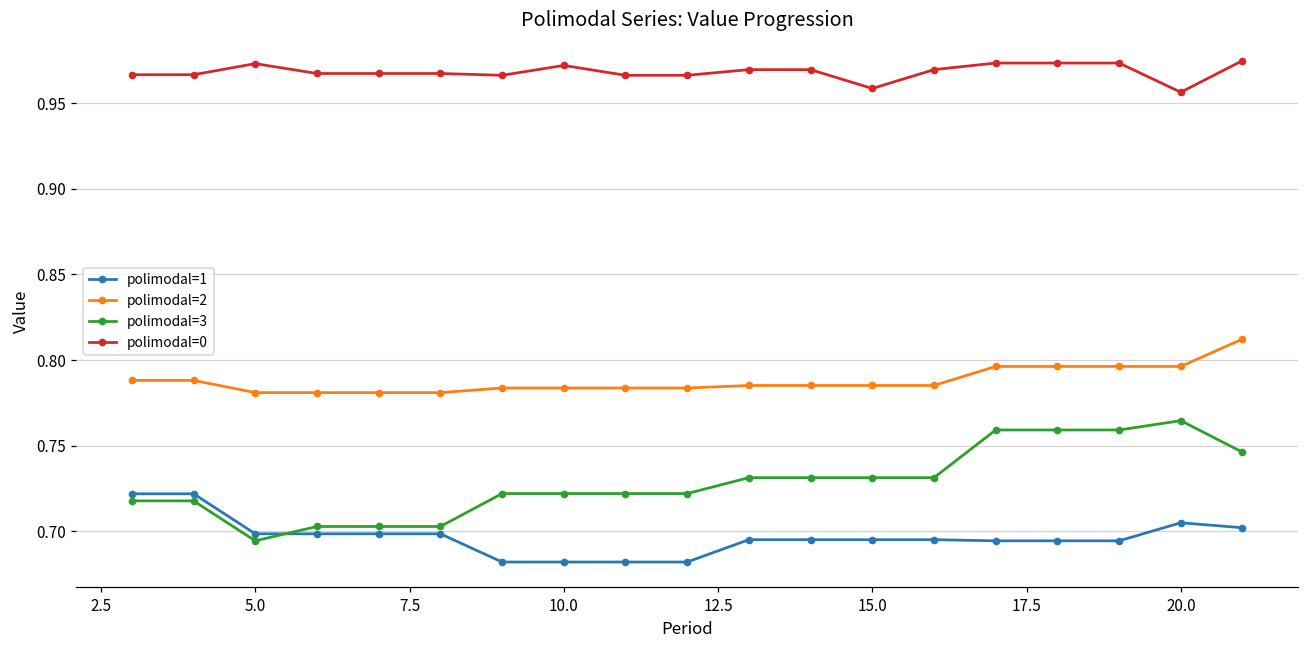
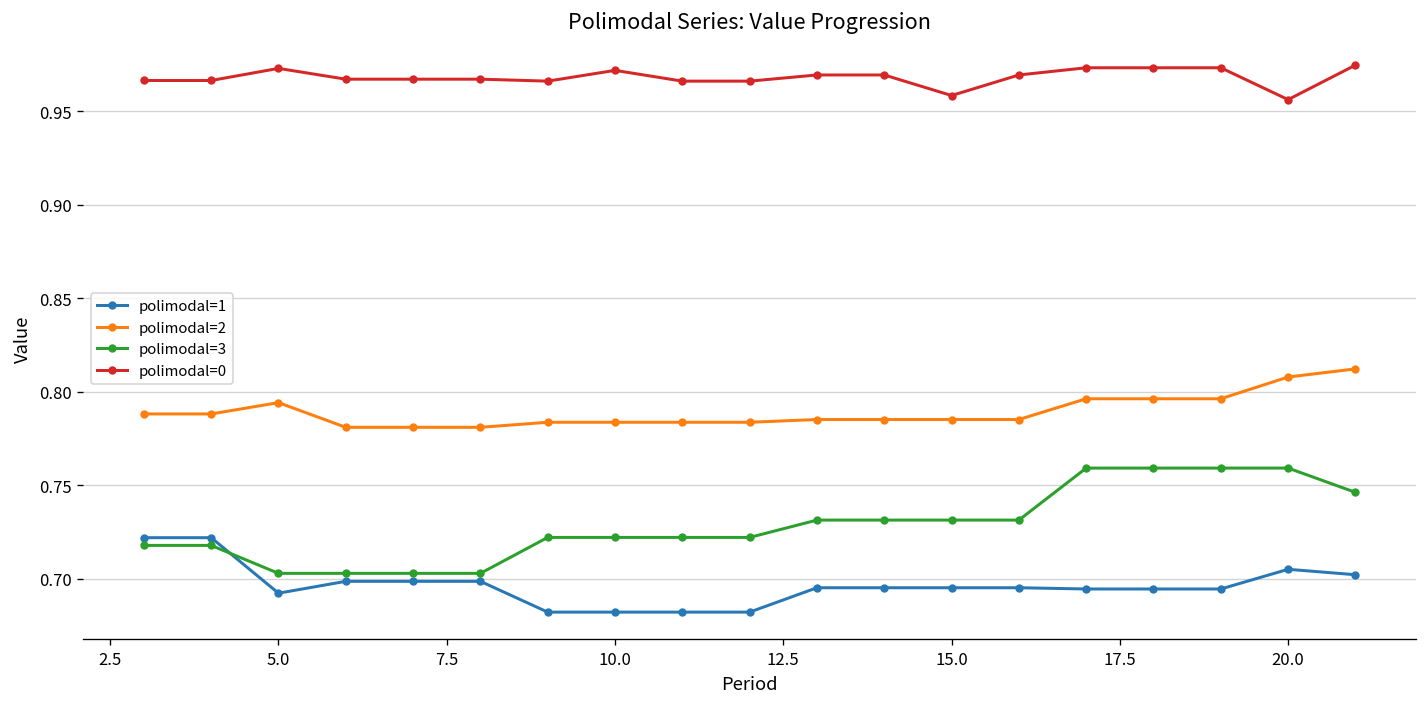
polimodal=1, 5.0: 0.699 -> 0.692
polimodal=2, 5.0: 0.781 -> 0.794
polimodal=3, 5.0: 0.695 -> 0.703
polimodal=2, 20.0: 0.796 -> 0.808
polimodal=3, 20.0: 0.765 -> 0.759
